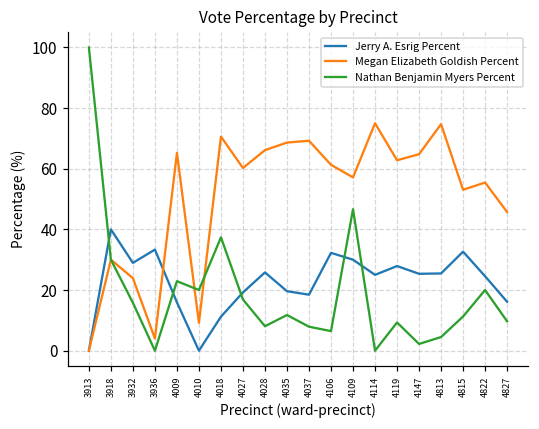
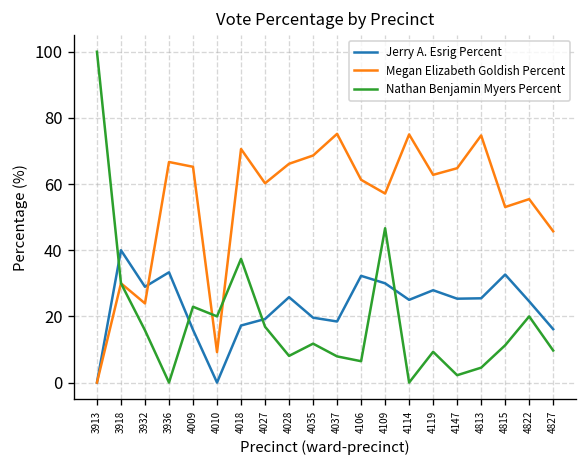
Megan Elizabeth Goldish Percent, 3936: 4 -> 67
Jerry A. Esrig Percent, 4018: 11 -> 17
Megan Elizabeth Goldish Percent, 4037: 69 -> 75
